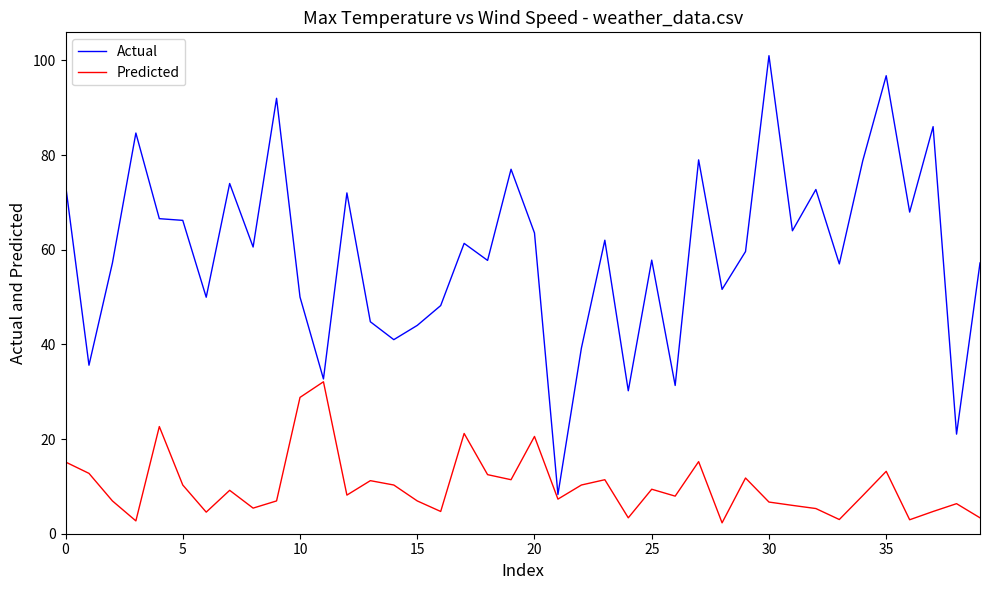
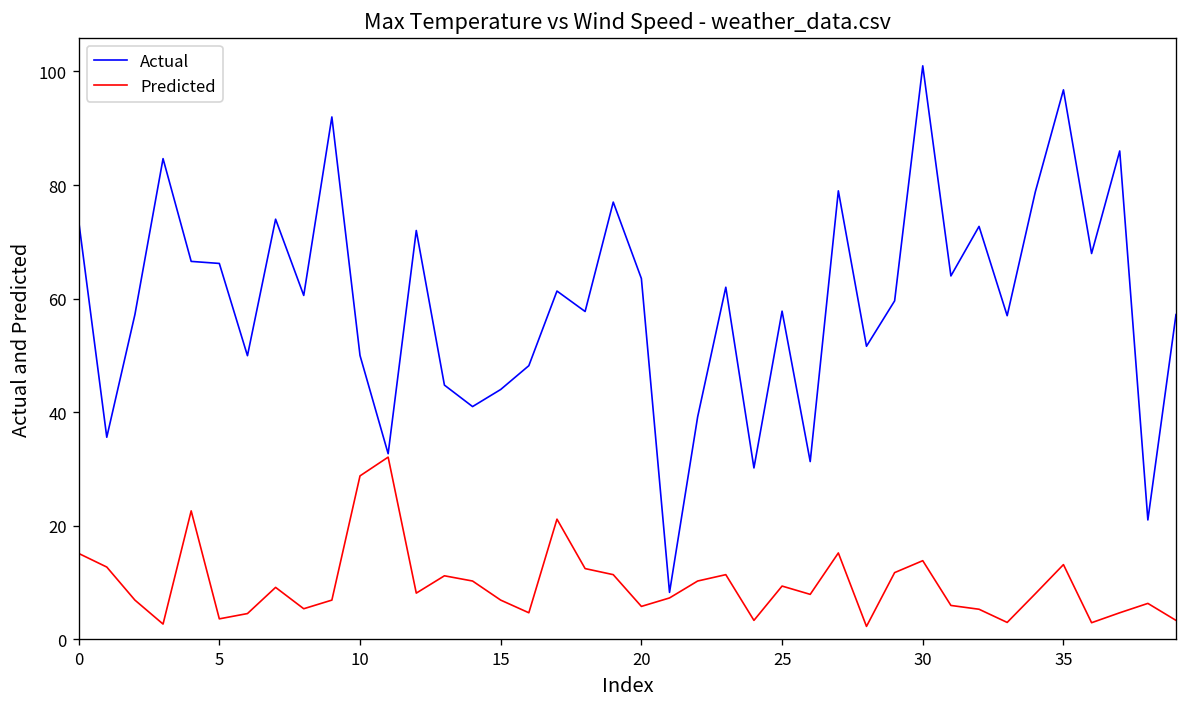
Predicted, 5: 10 -> 4
Predicted, 20: 21 -> 6
Predicted, 30: 7 -> 14
